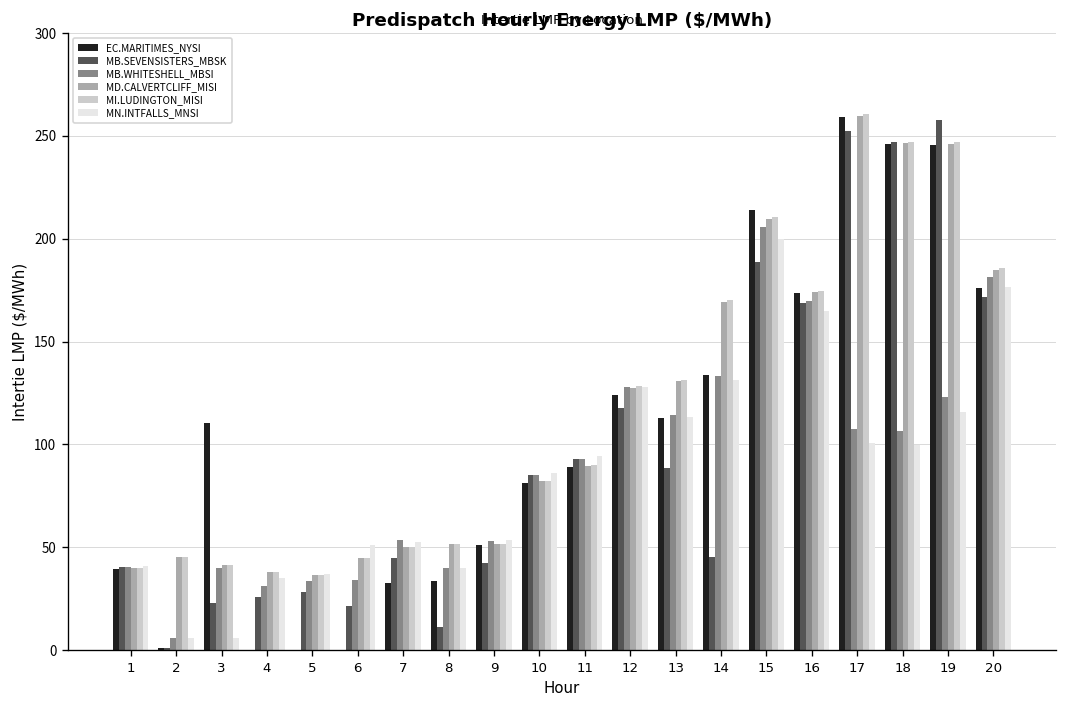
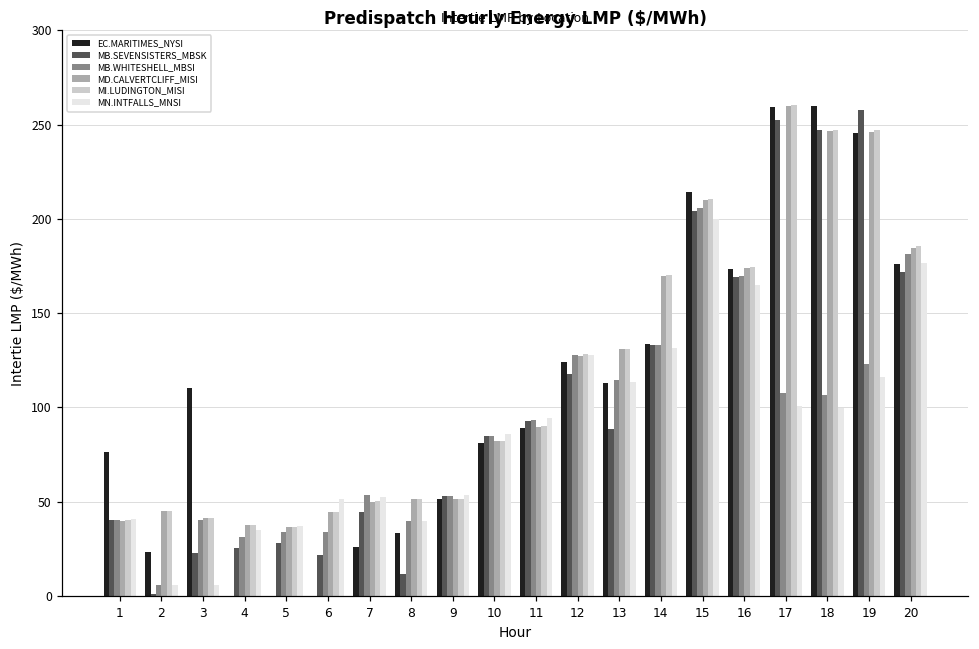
EC.MARITIMES_NYSI, 1: 40 -> 76
EC.MARITIMES_NYSI, 2: 1 -> 23
EC.MARITIMES_NYSI, 7: 33 -> 26
MB.SEVENSISTERS_MBSK, 9: 42 -> 53
MB.SEVENSISTERS_MBSK, 14: 45 -> 133
MB.SEVENSISTERS_MBSK, 15: 189 -> 204
EC.MARITIMES_NYSI, 18: 246 -> 260
